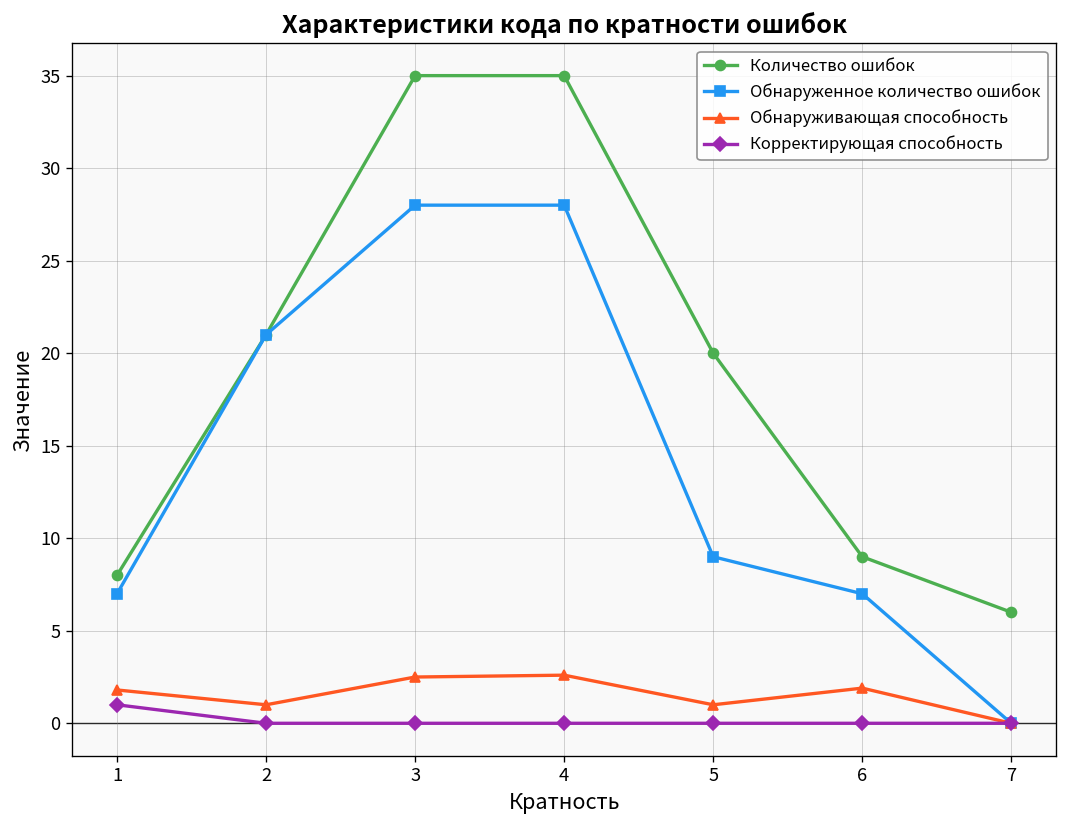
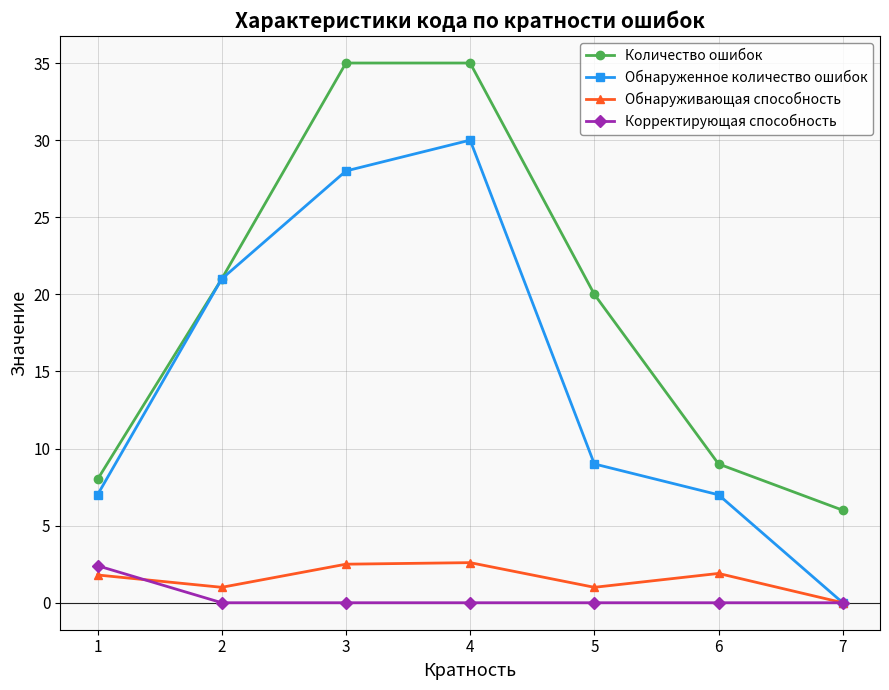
Корректирующая способность, 1: 1.0 -> 2.4
Обнаруженное количество ошибок, 4: 28 -> 30
